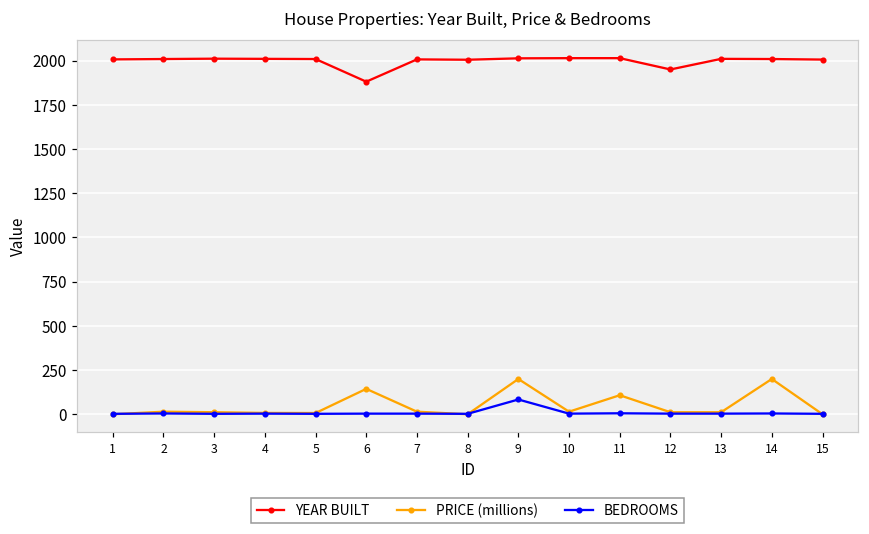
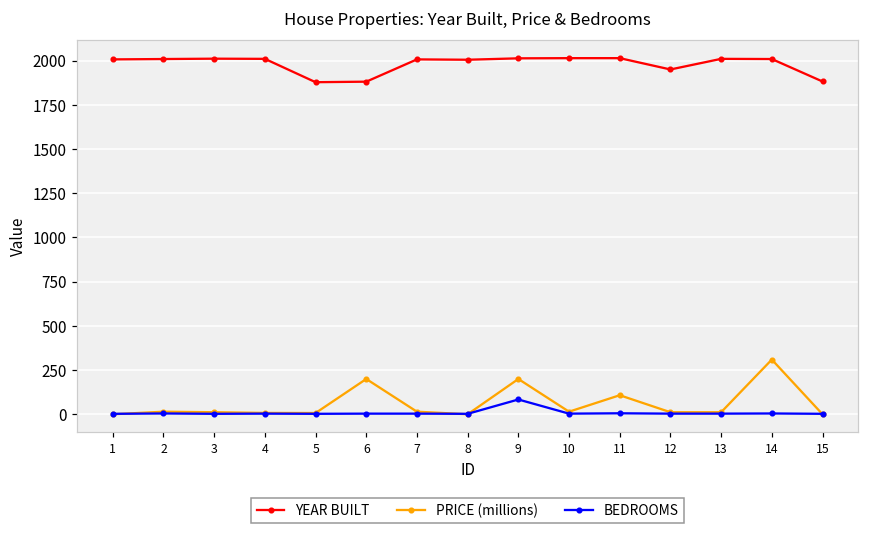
YEAR BUILT, 5: 2010 -> 1880
PRICE (millions), 6: 140 -> 200
PRICE (millions), 14: 200 -> 310
YEAR BUILT, 15: 2010 -> 1880
